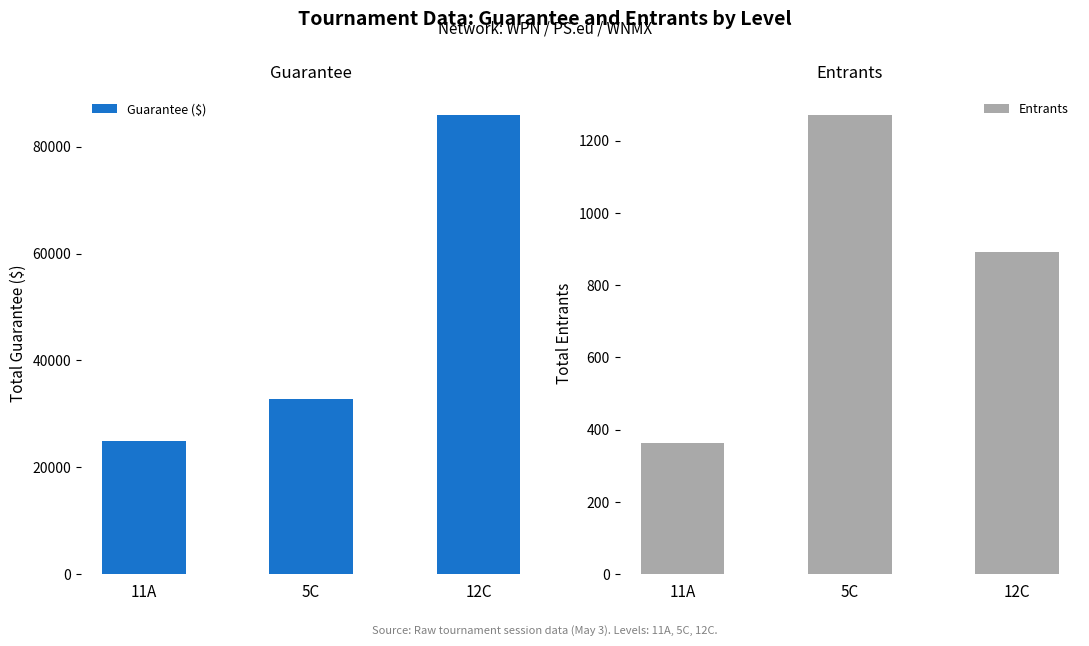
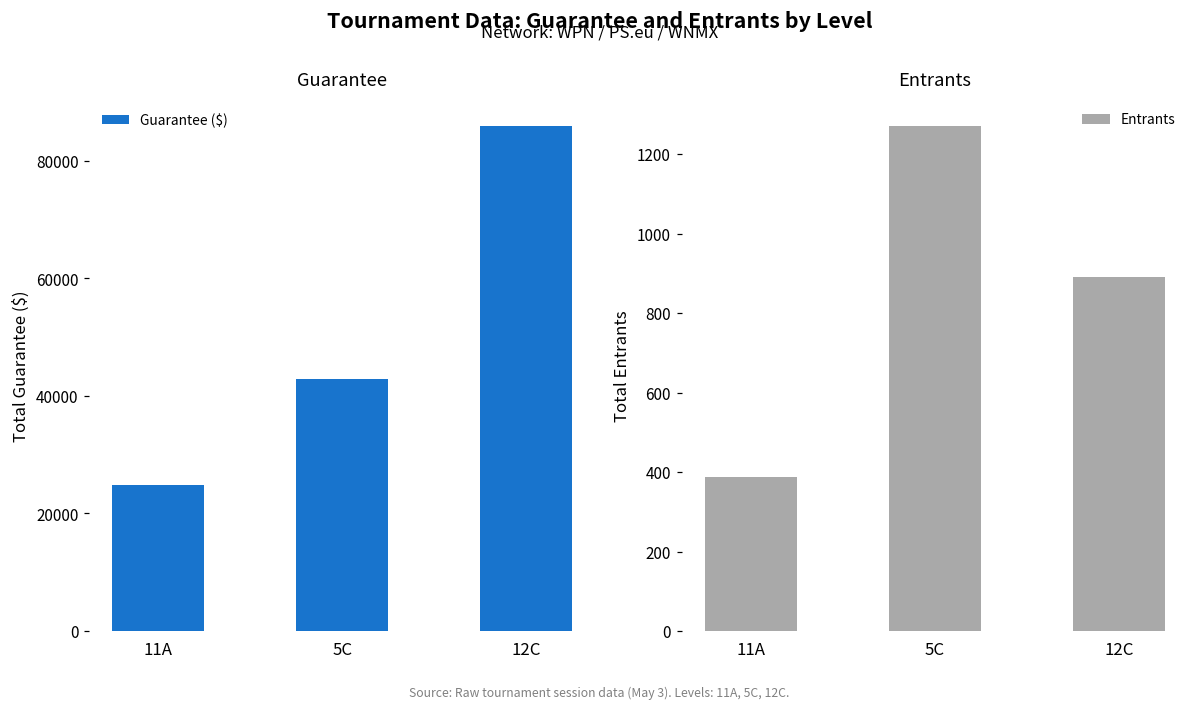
Guarantee, 5C: 33000 -> 43000
Entrants, 11A: 360 -> 390
